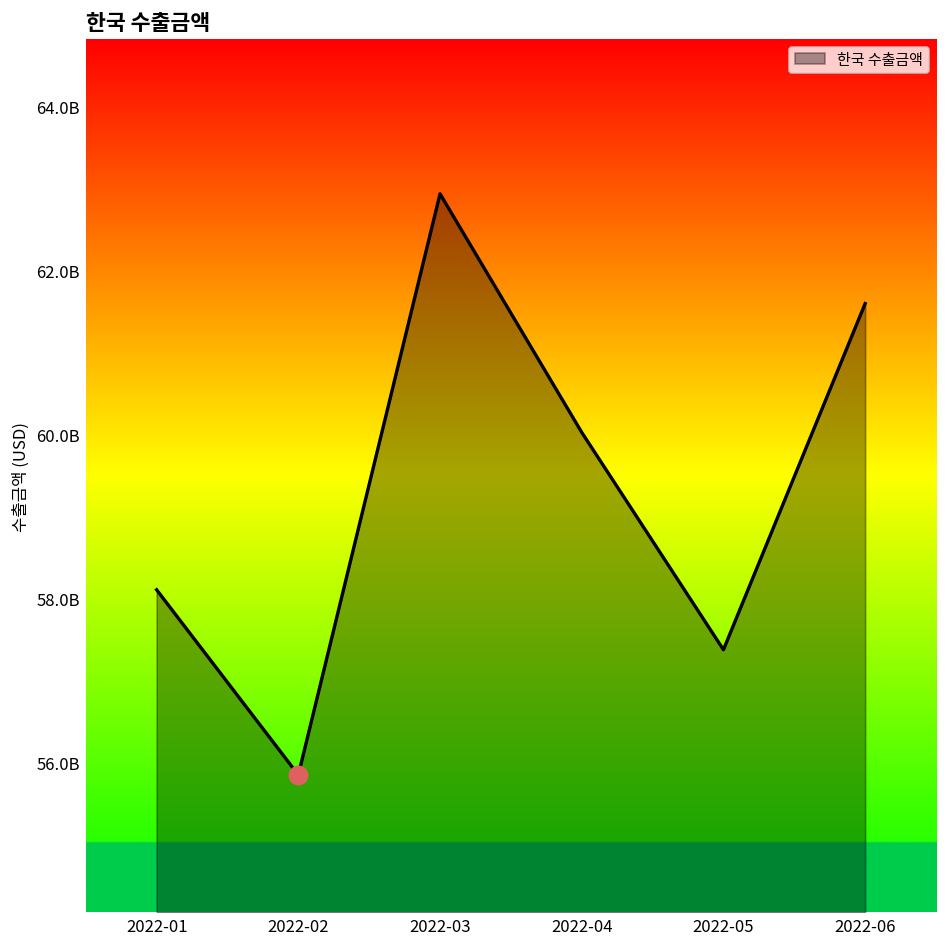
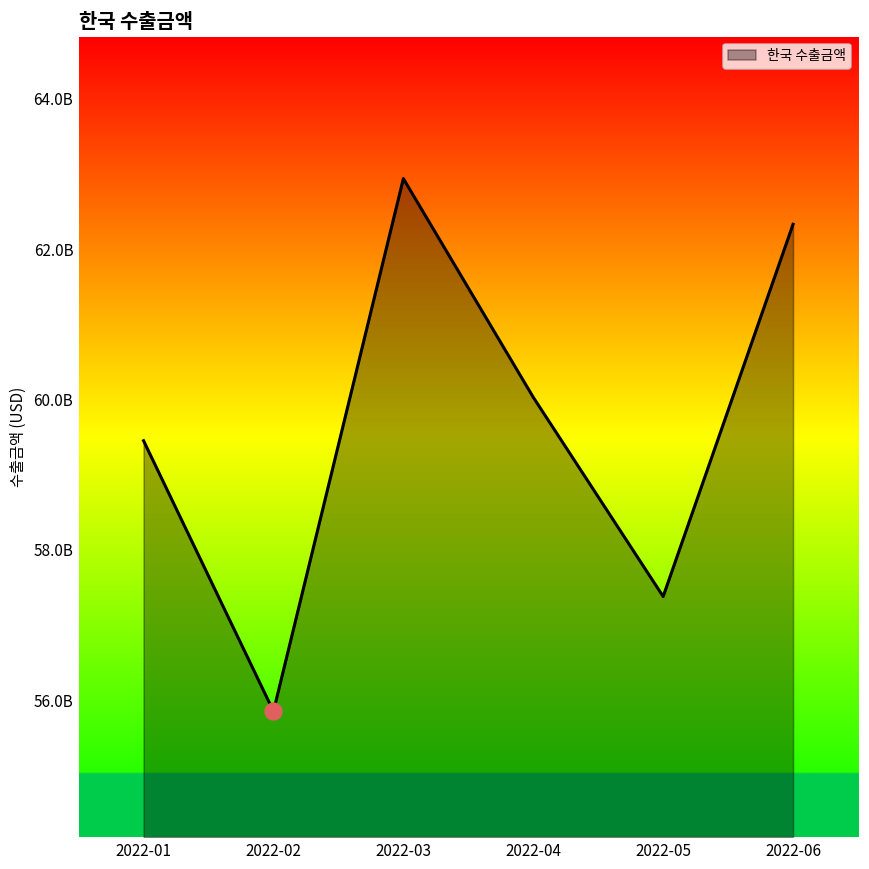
한국 수출금액, 2022-01: 58100000000 -> 59500000000
한국 수출금액, 2022-06: 61600000000 -> 62300000000
